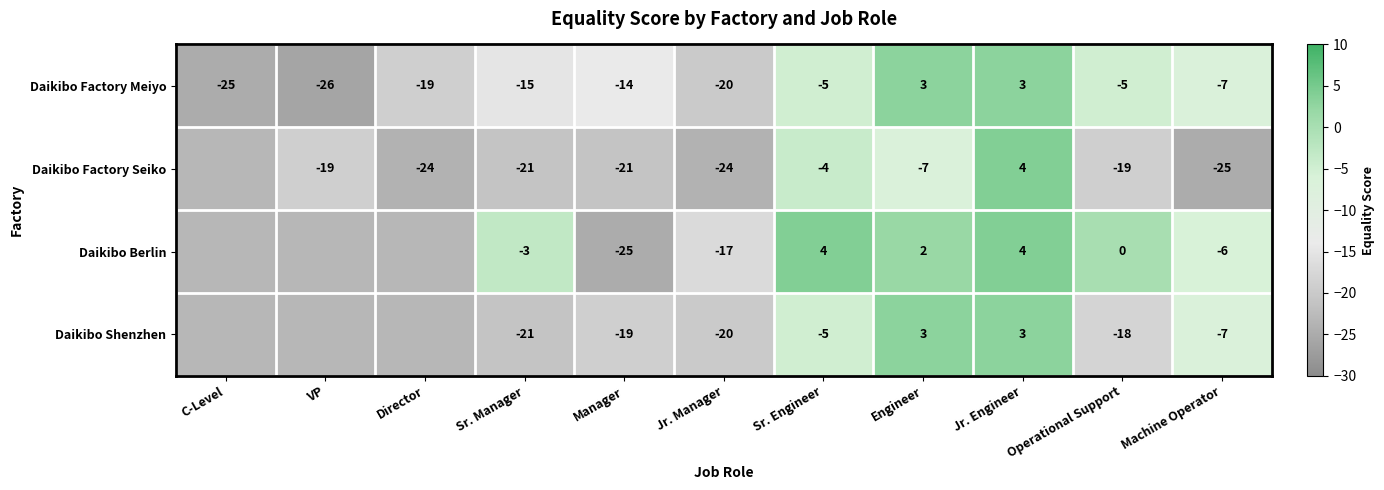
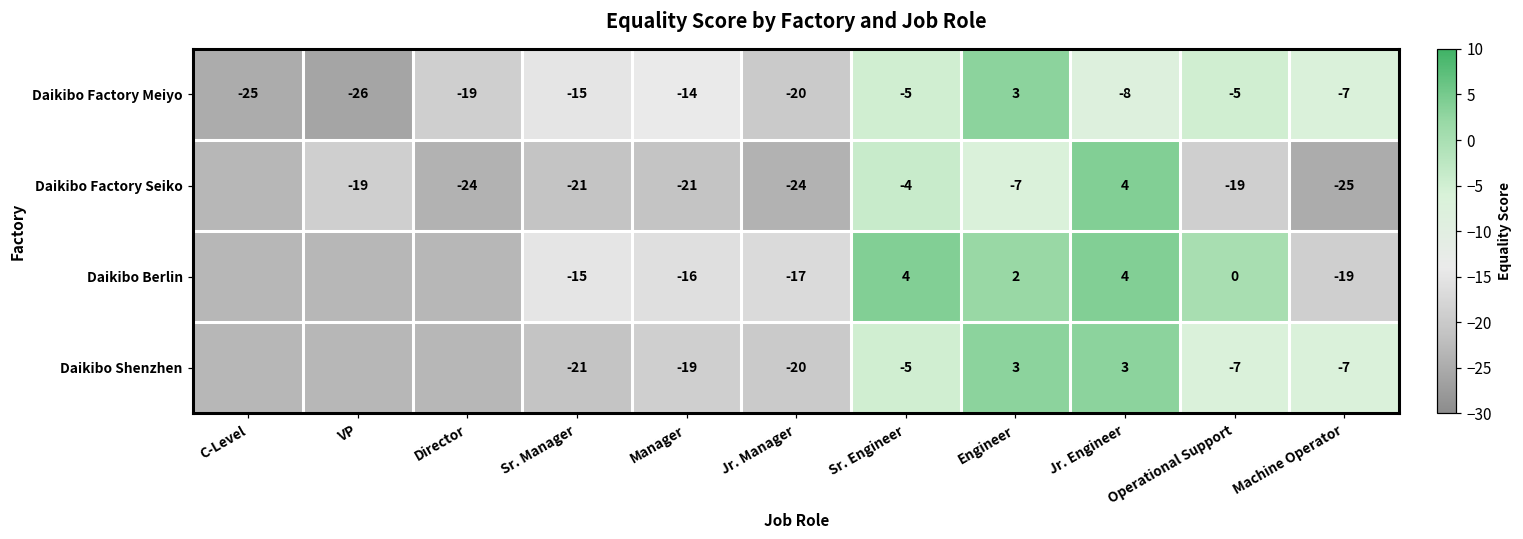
Daikibo Factory Meiyo, Jr. Engineer: 3 -> -8
Daikibo Berlin, Sr. Manager: -3 -> -15
Daikibo Berlin, Manager: -25 -> -16
Daikibo Berlin, Machine Operator: -6 -> -19
Daikibo Shenzhen, Operational Support: -18 -> -7
